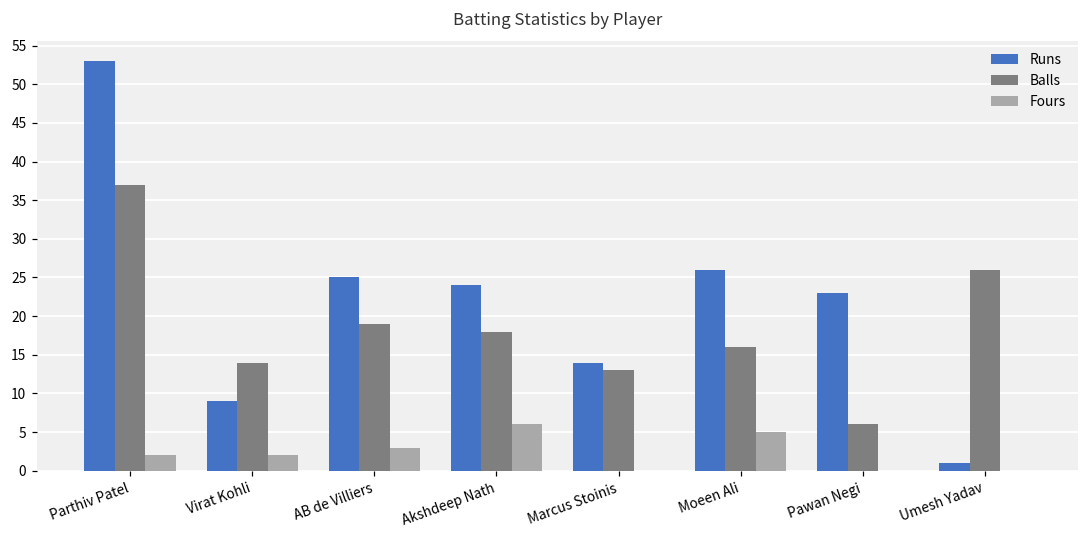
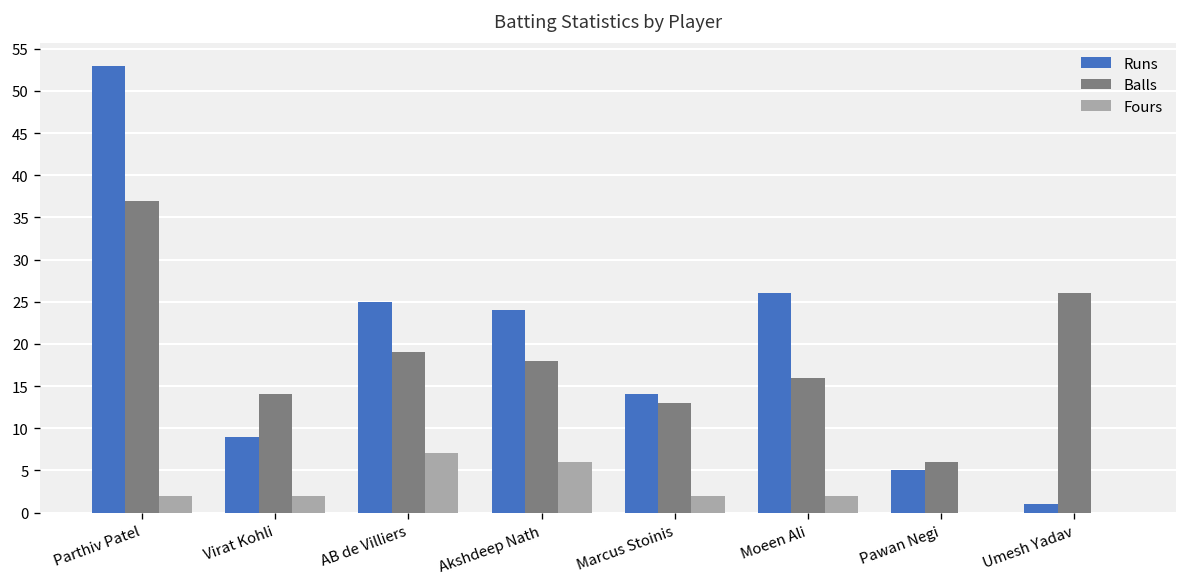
Fours, AB de Villiers: 3 -> 7
Fours, Marcus Stoinis: 0 -> 2
Fours, Moeen Ali: 5 -> 2
Runs, Pawan Negi: 23 -> 5
